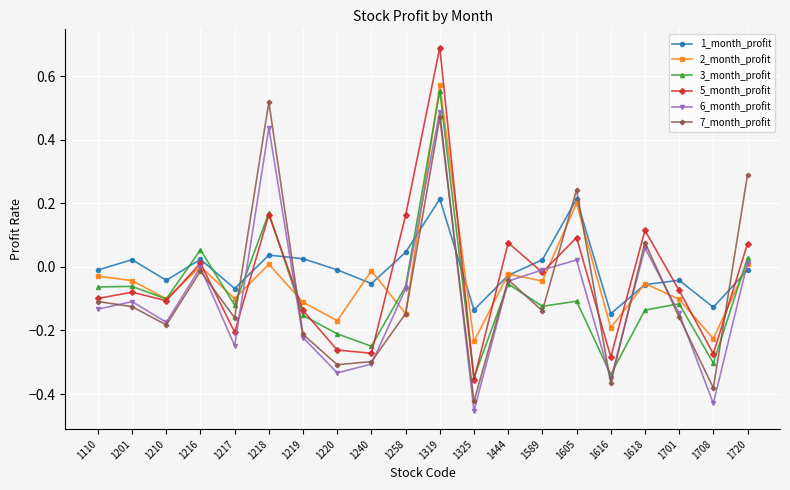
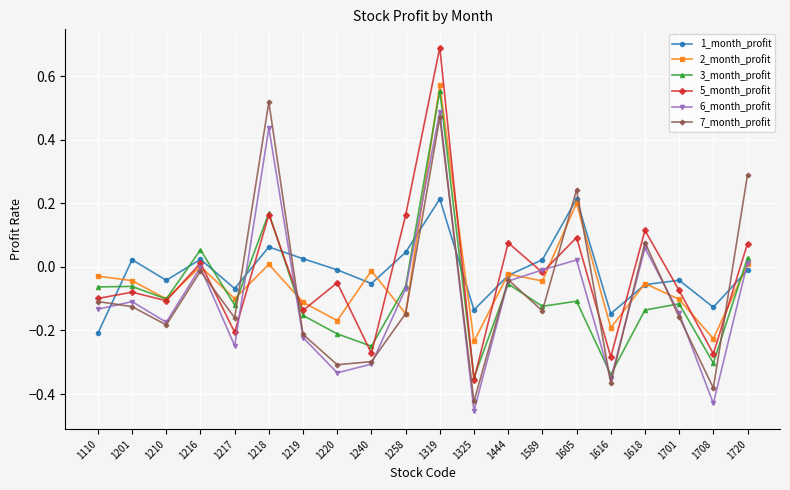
1_month_profit, 1110: -0.01 -> -0.21
1_month_profit, 1218: 0.04 -> 0.06
5_month_profit, 1220: -0.26 -> -0.05
